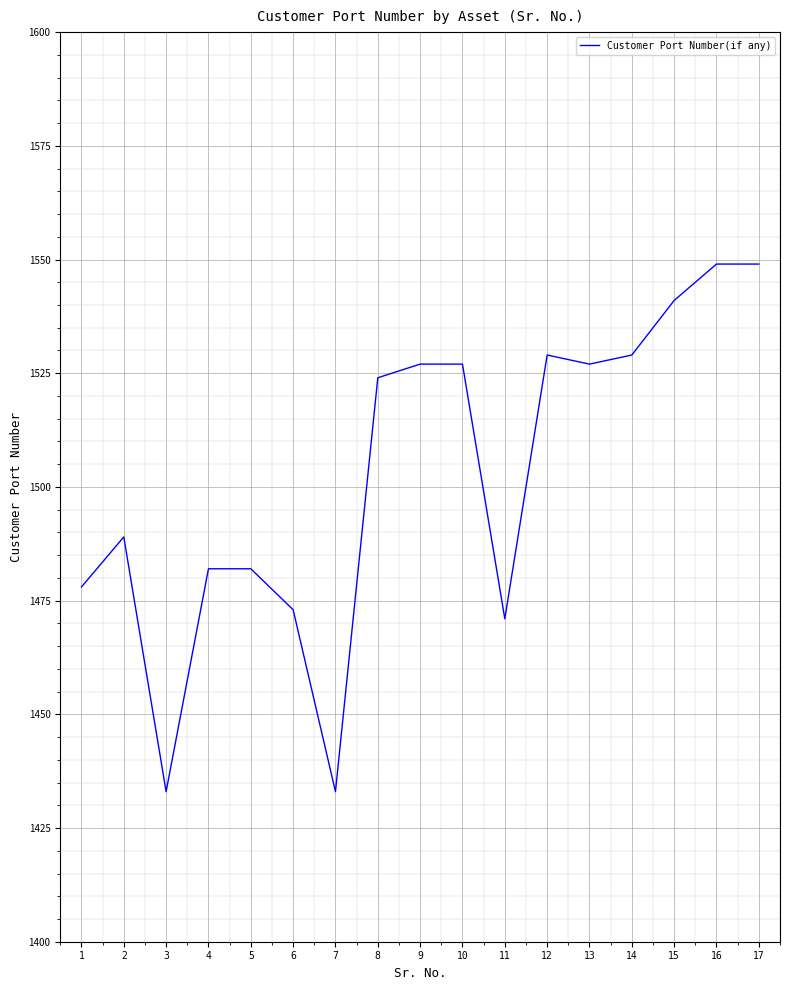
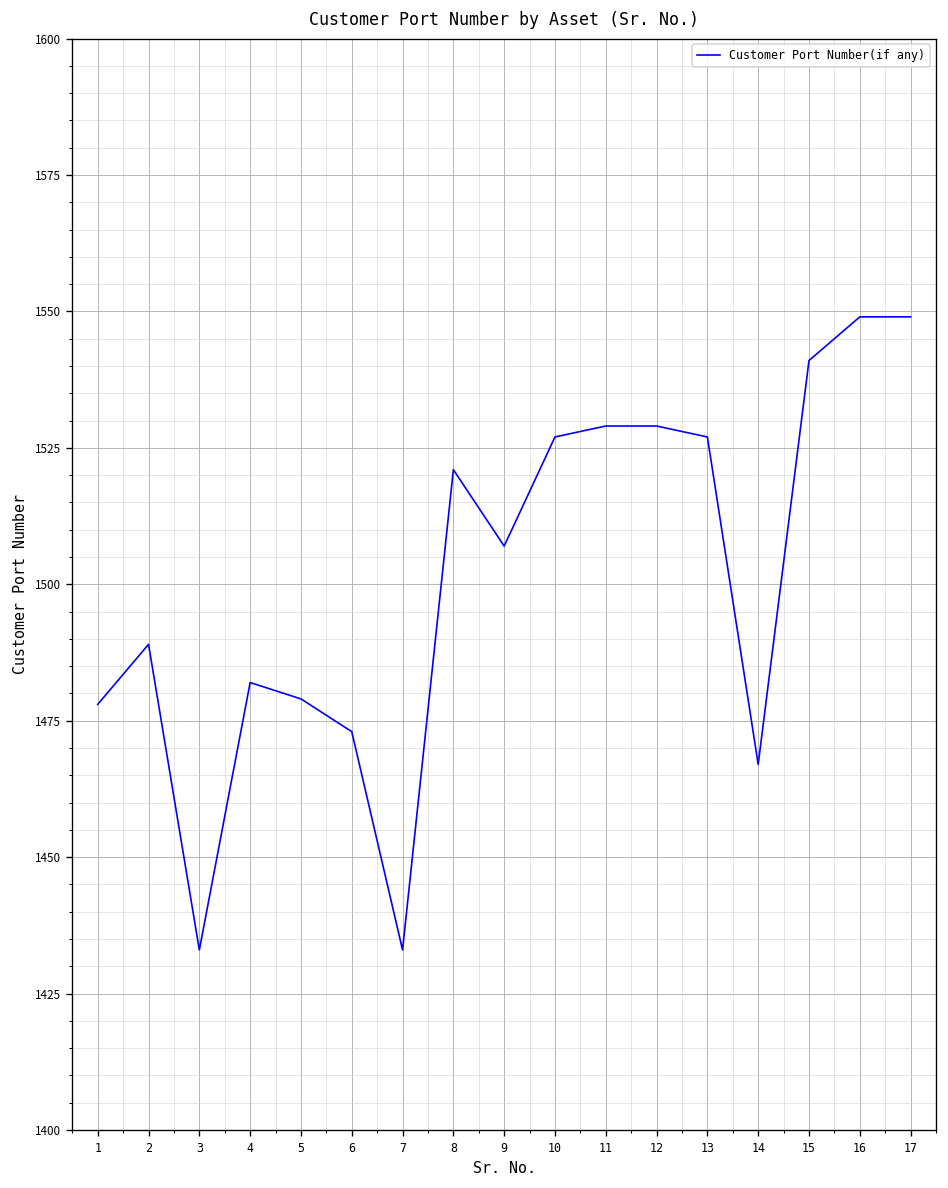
5: 1482 -> 1479
8: 1524 -> 1521
9: 1527 -> 1507
11: 1471 -> 1529
14: 1529 -> 1467
